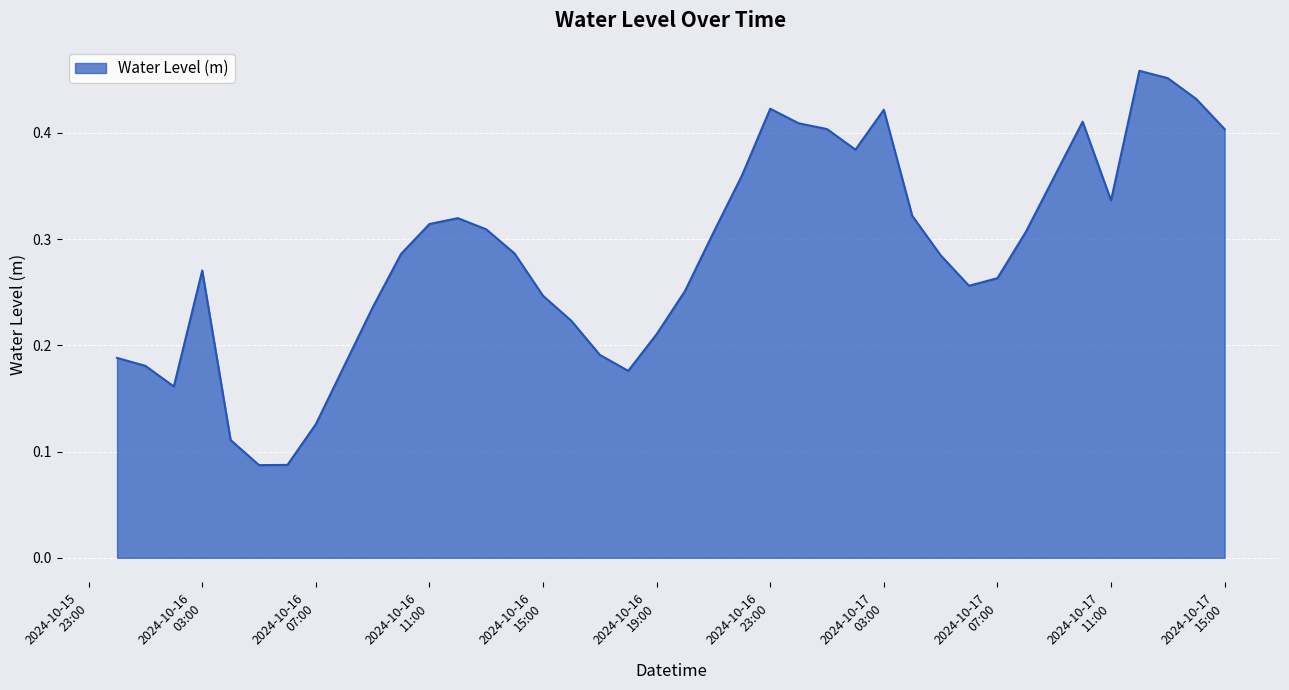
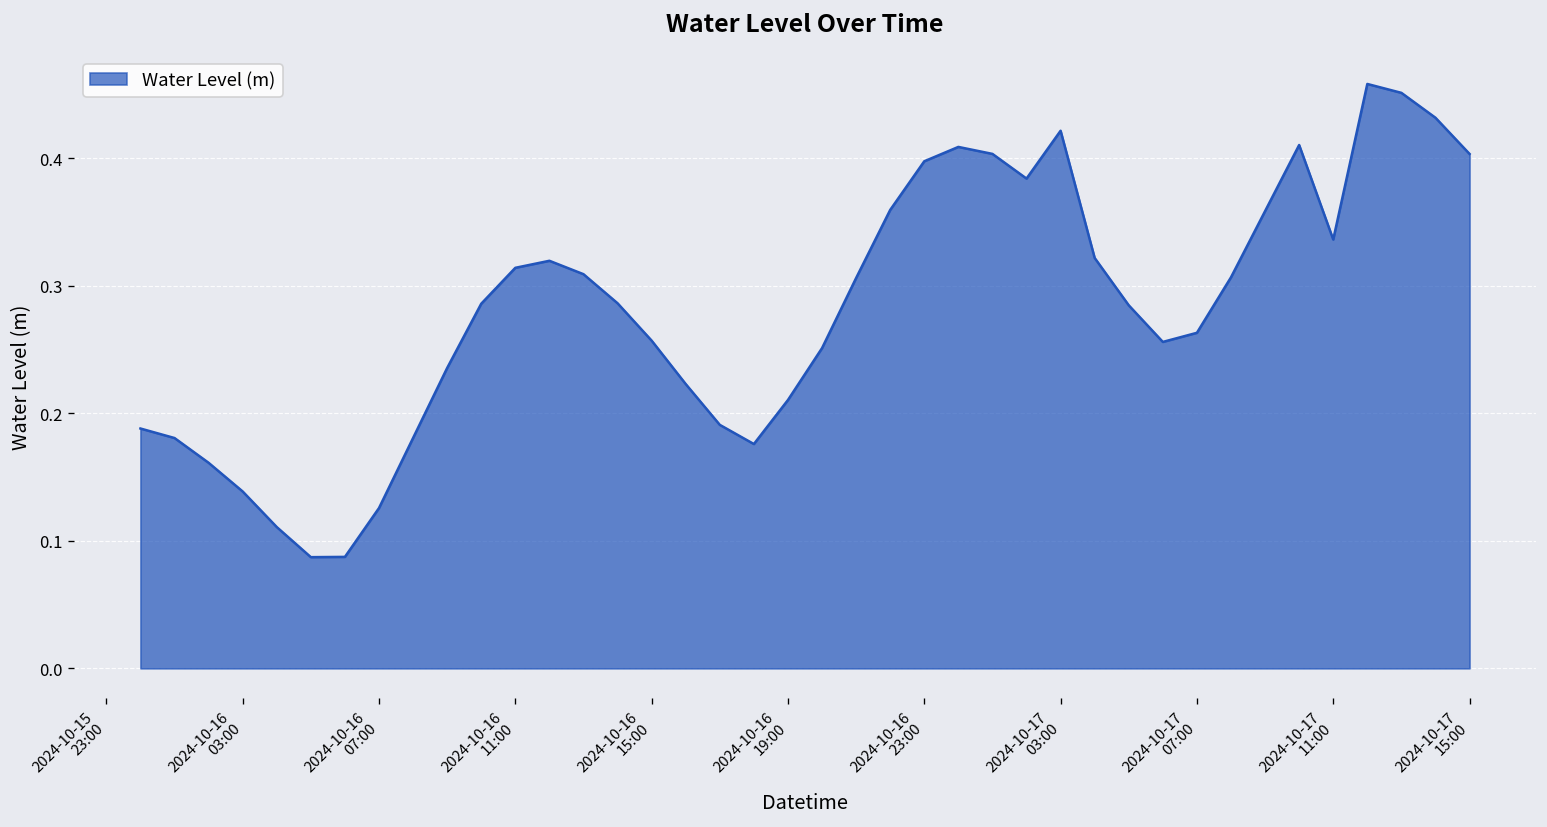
2024-10-16 03:00: 0.270 -> 0.139
2024-10-16 15:00: 0.247 -> 0.257
2024-10-16 23:00: 0.423 -> 0.398
